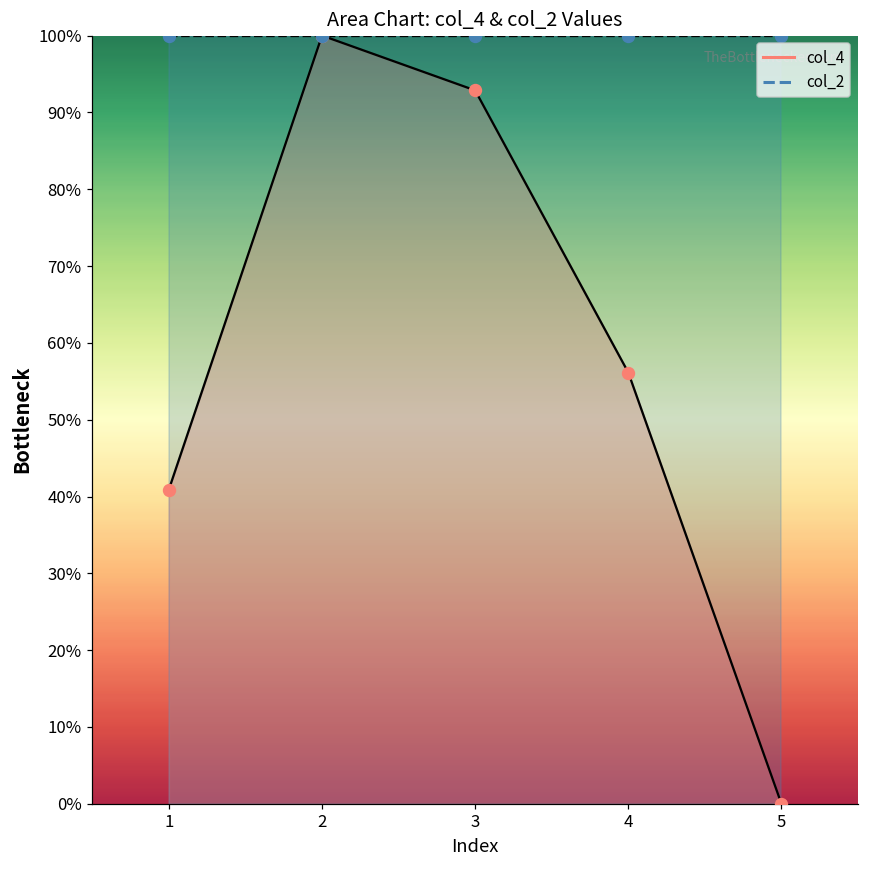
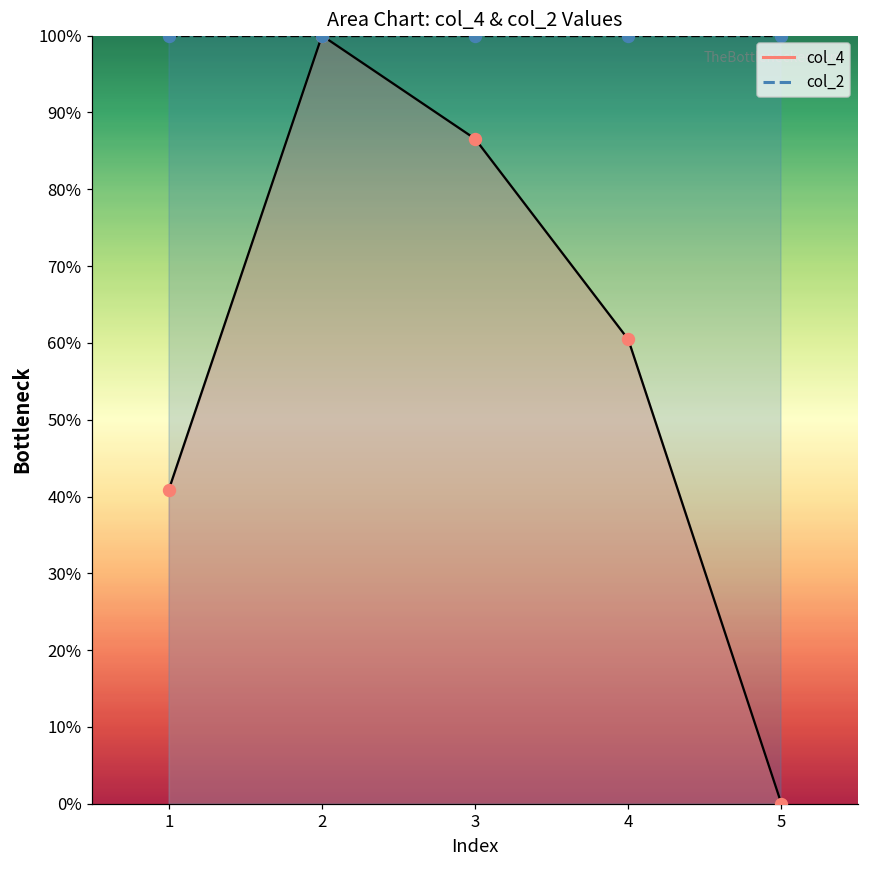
col_4, 3: 93% -> 87%
col_4, 4: 56% -> 60%
